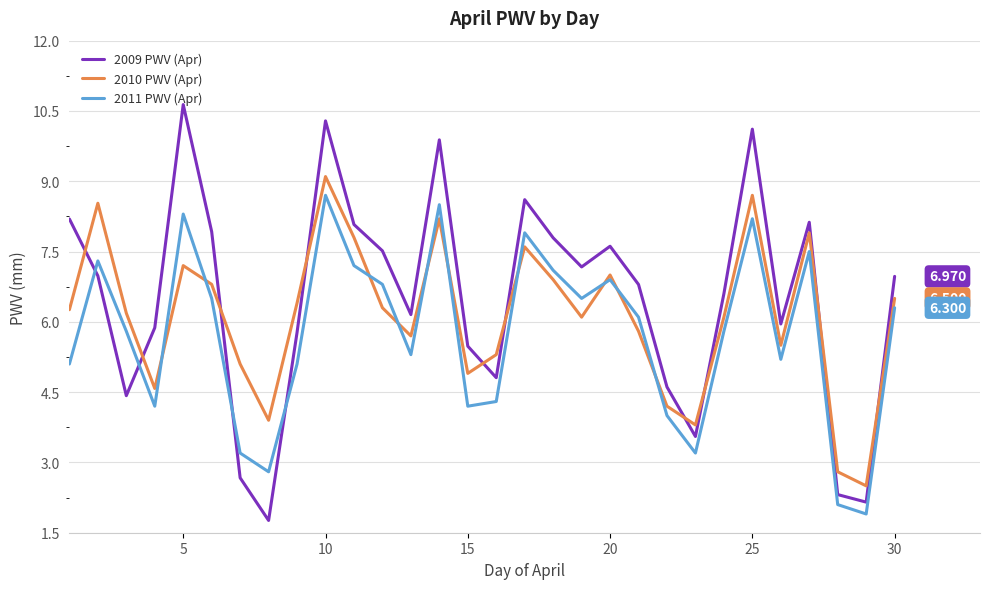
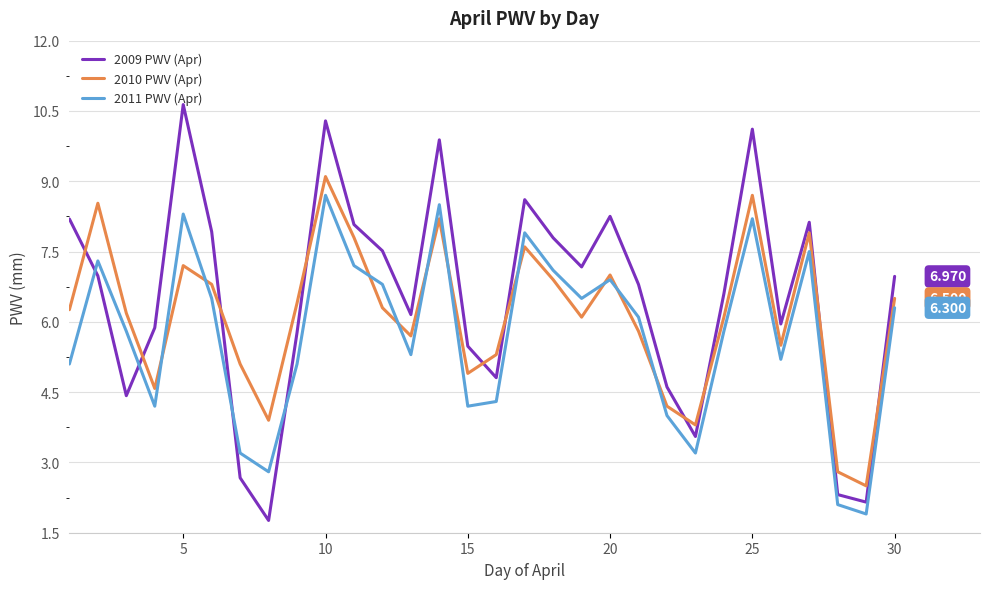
2009 PWV (Apr), 20: 7.6 -> 8.3
